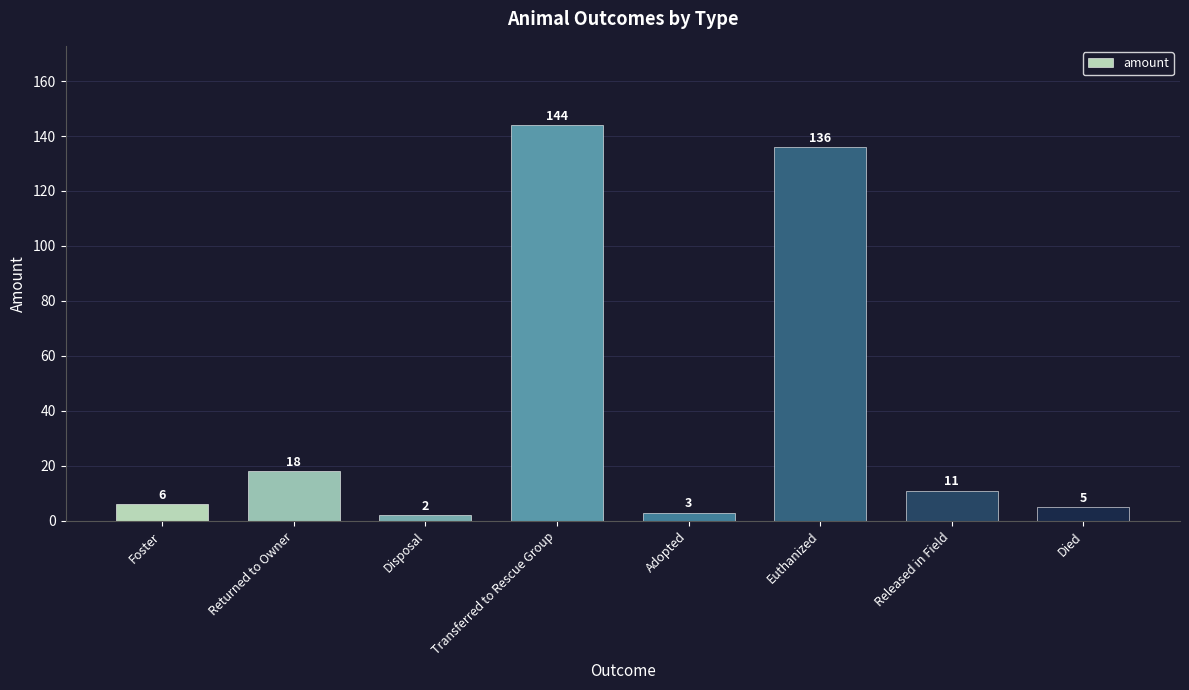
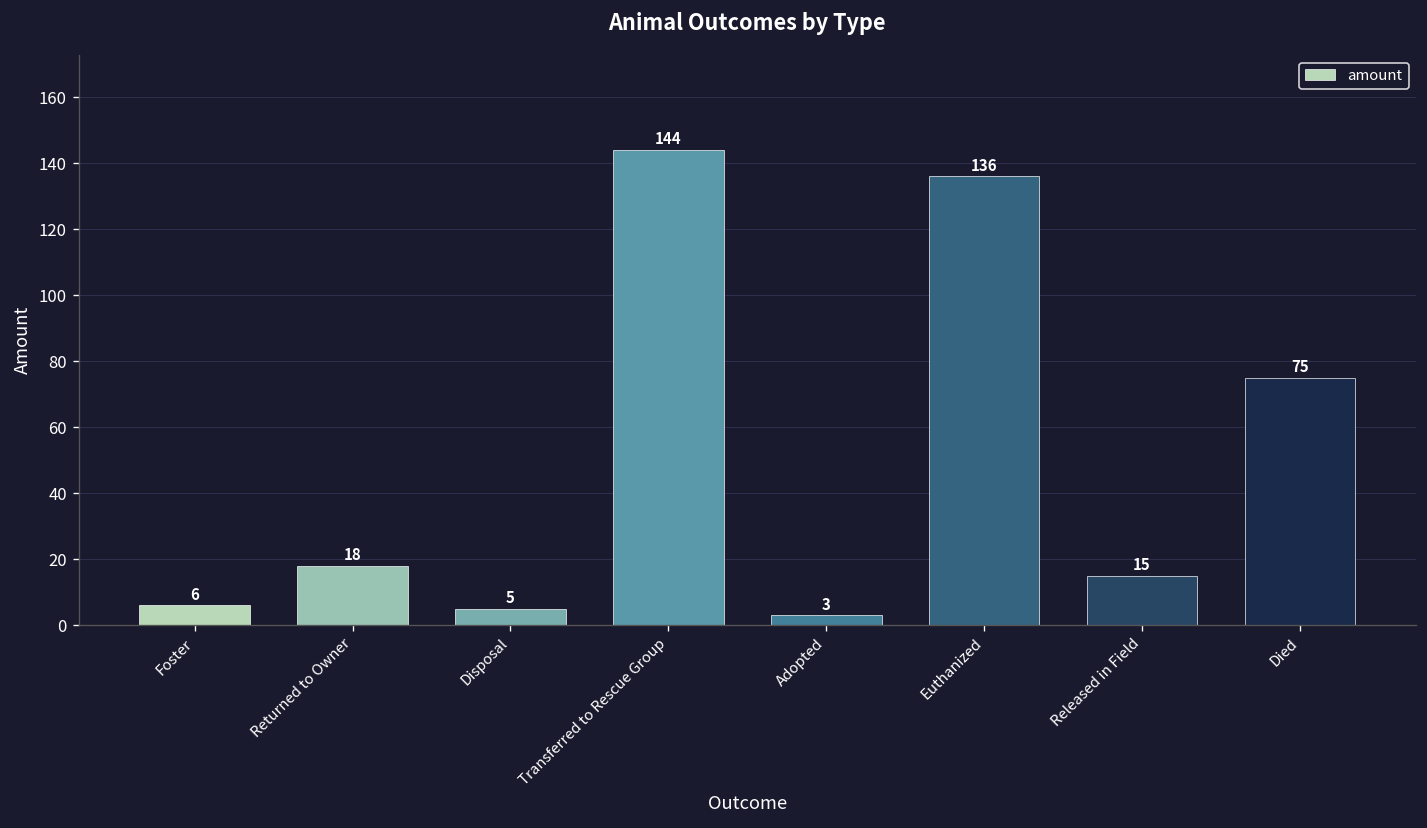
Disposal: 2 -> 5
Released in Field: 11 -> 15
Died: 5 -> 75
